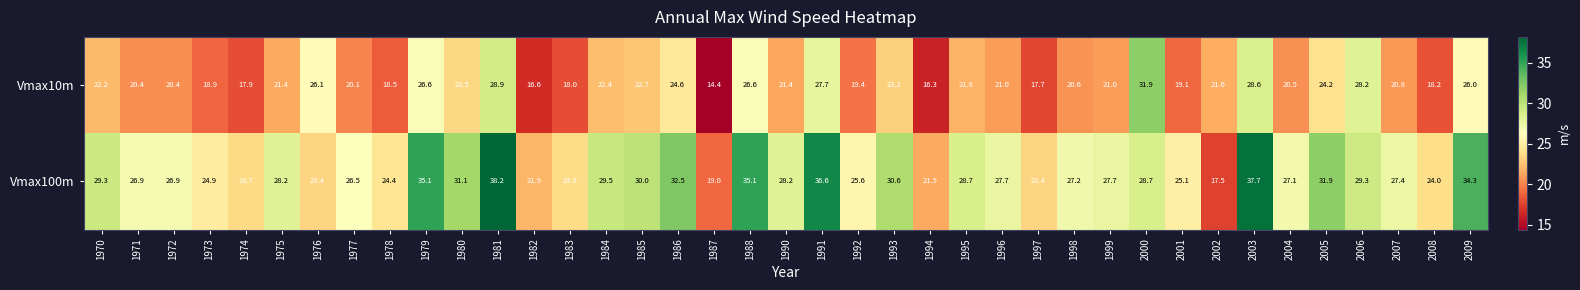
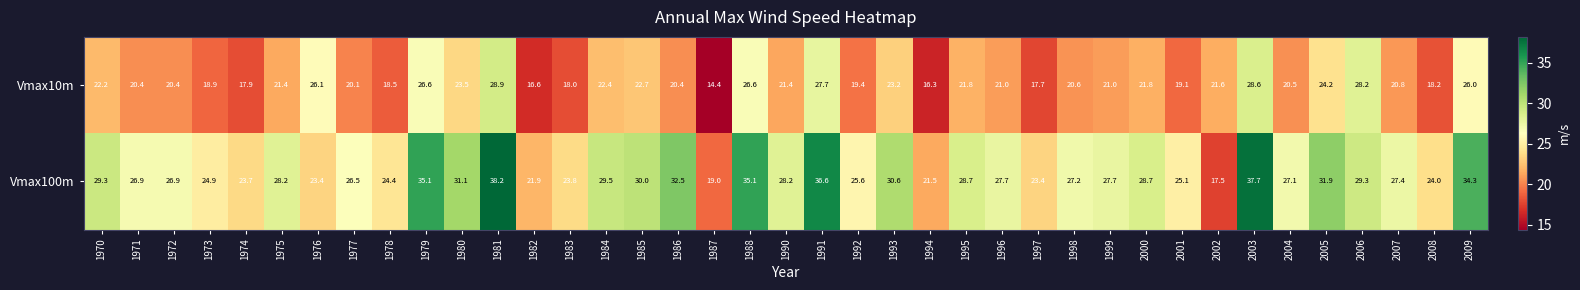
Vmax10m, 1986: 24.6 -> 20.4
Vmax10m, 2000: 31.9 -> 21.8
